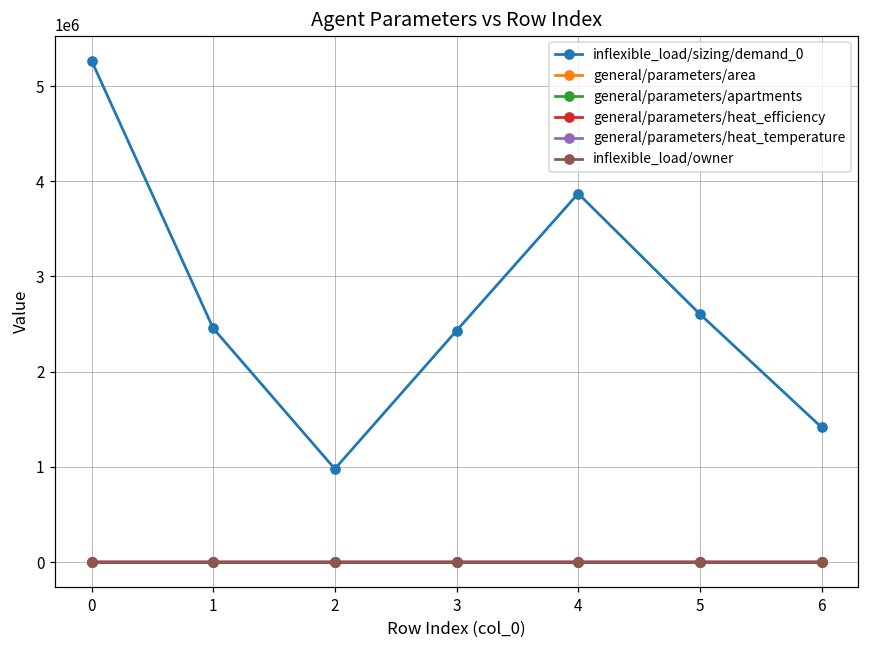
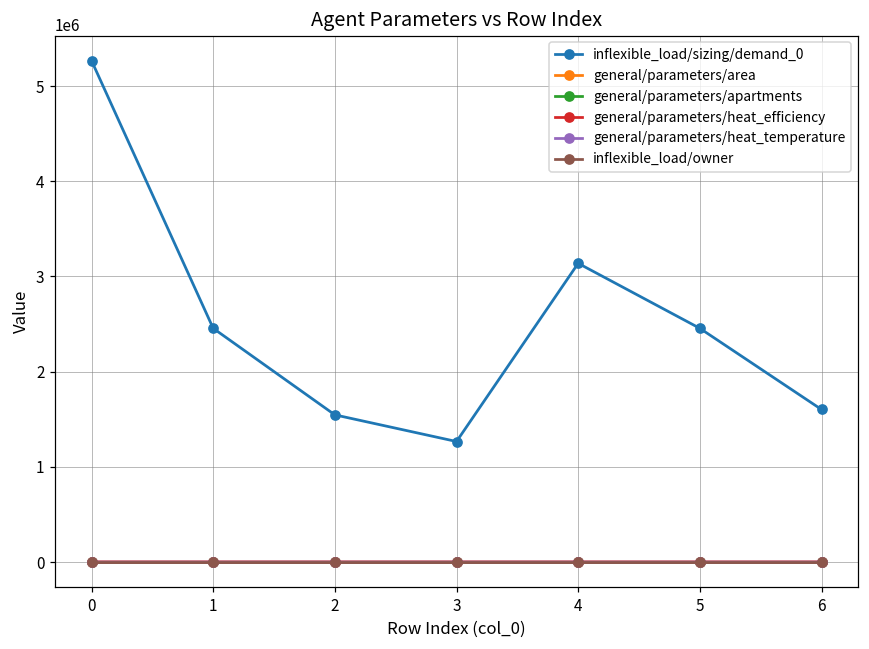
inflexible_load/sizing/demand_0, 2: 1000000 -> 1500000
inflexible_load/sizing/demand_0, 3: 2400000 -> 1300000
inflexible_load/sizing/demand_0, 4: 3900000 -> 3100000
inflexible_load/sizing/demand_0, 5: 2600000 -> 2500000
inflexible_load/sizing/demand_0, 6: 1400000 -> 1600000
